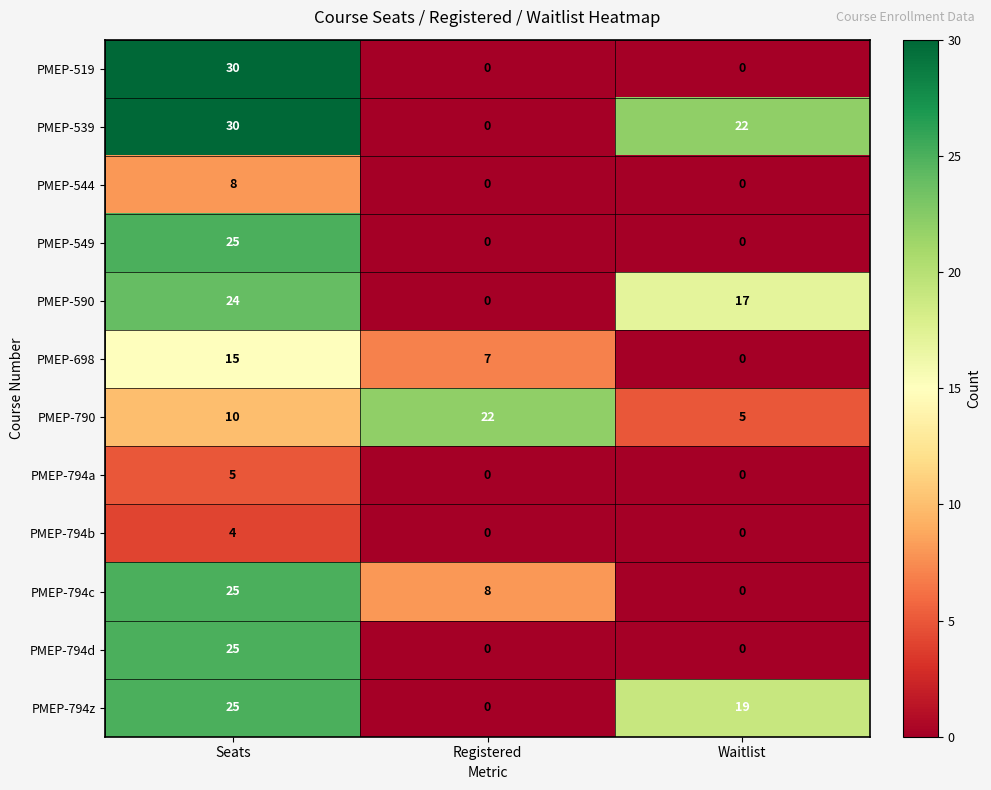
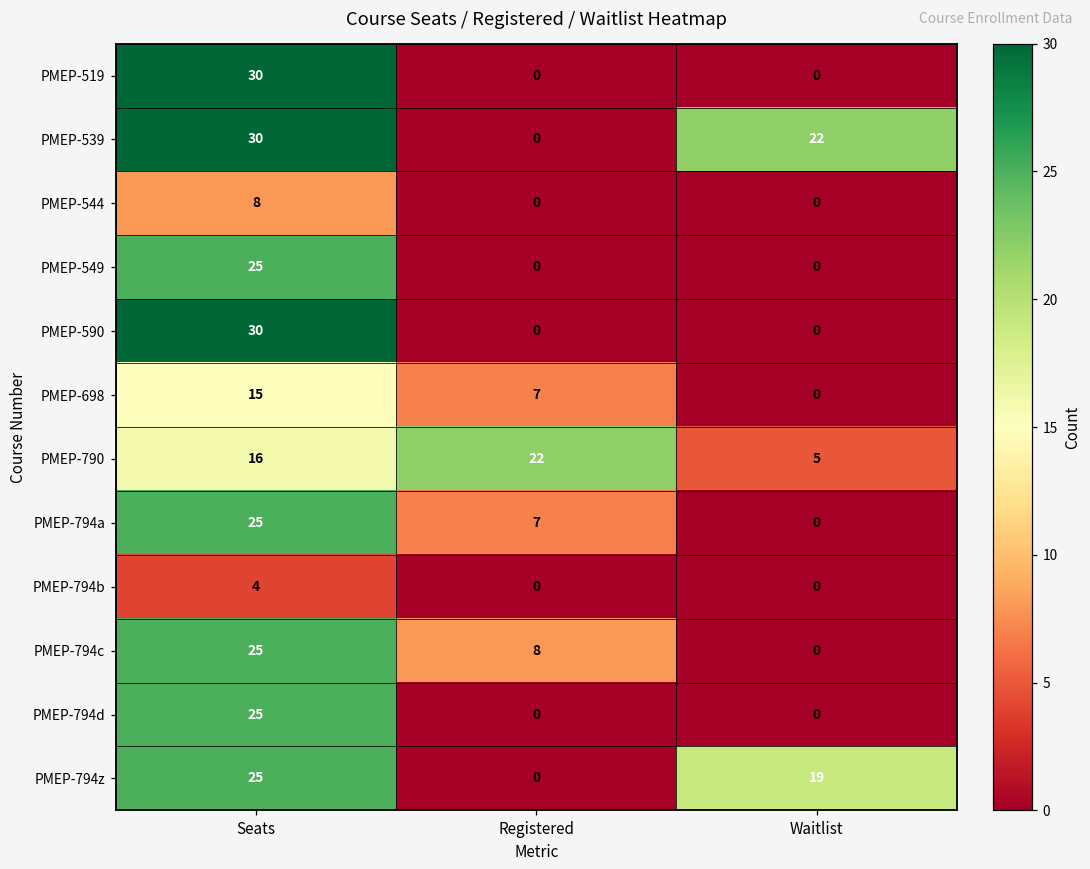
PMEP-590, Seats: 24 -> 30
PMEP-590, Waitlist: 17 -> 0
PMEP-790, Seats: 10 -> 16
PMEP-794a, Seats: 5 -> 25
PMEP-794a, Registered: 0 -> 7
